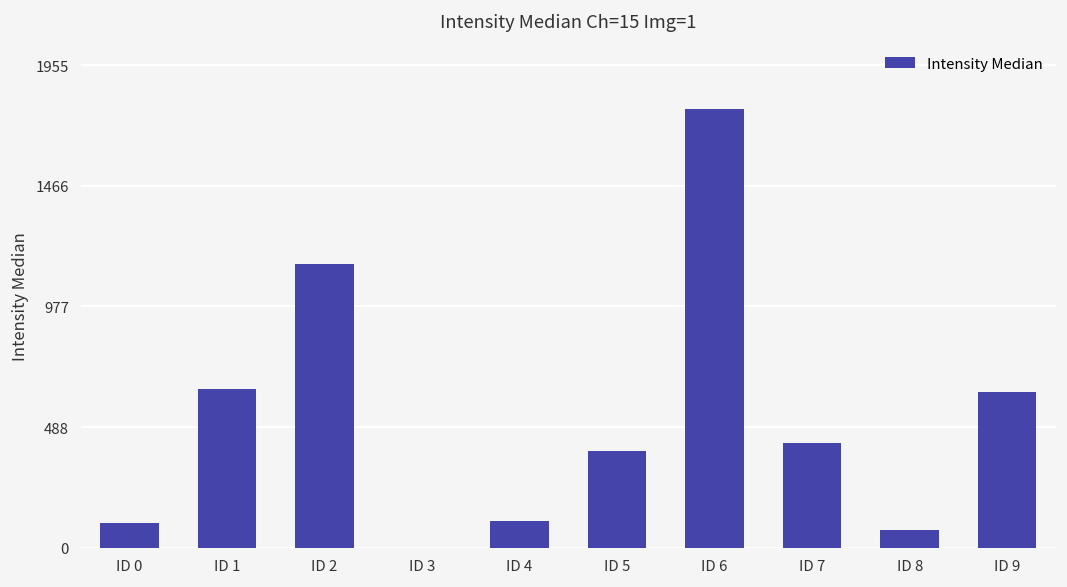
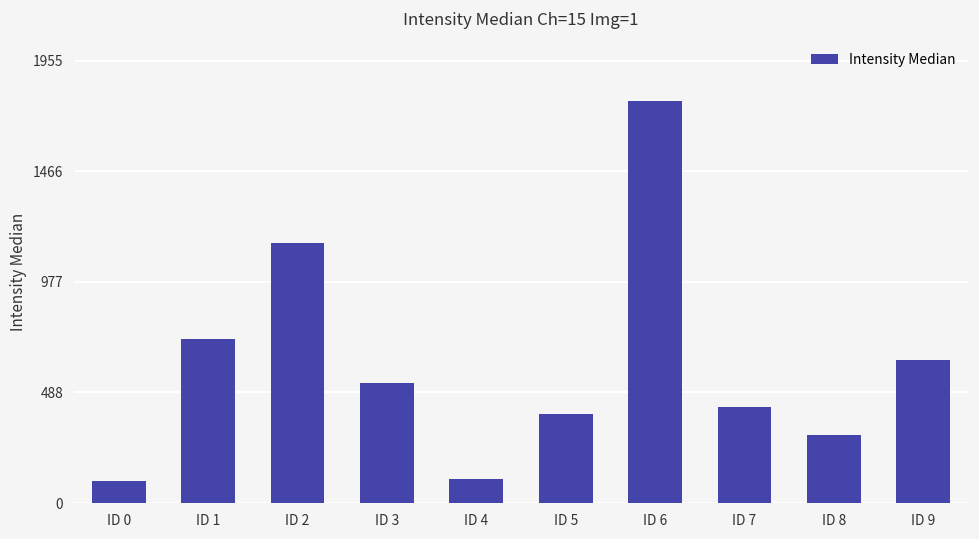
ID 1: 640 -> 730
ID 3: 0 -> 530
ID 8: 70 -> 300
